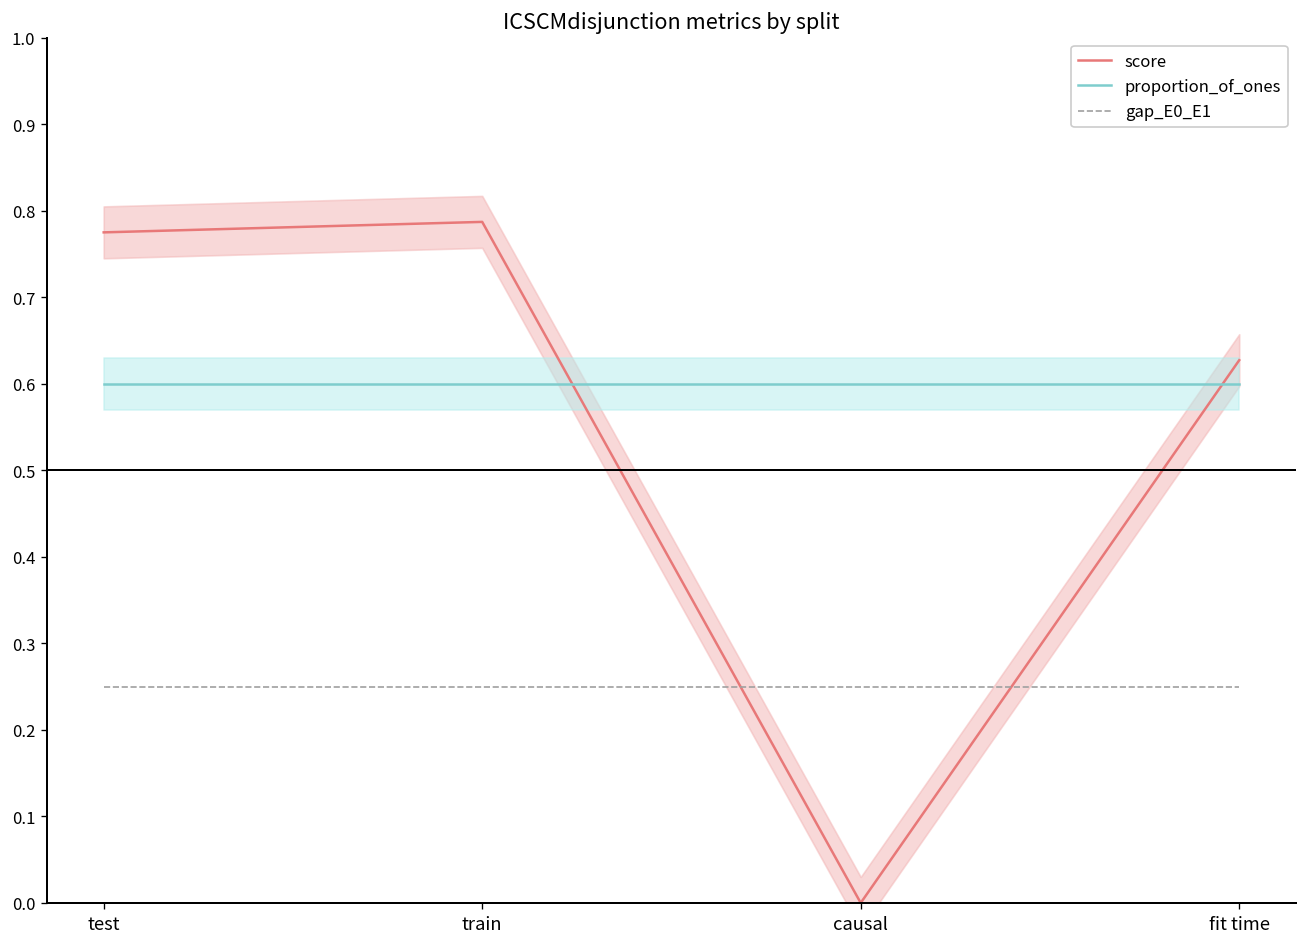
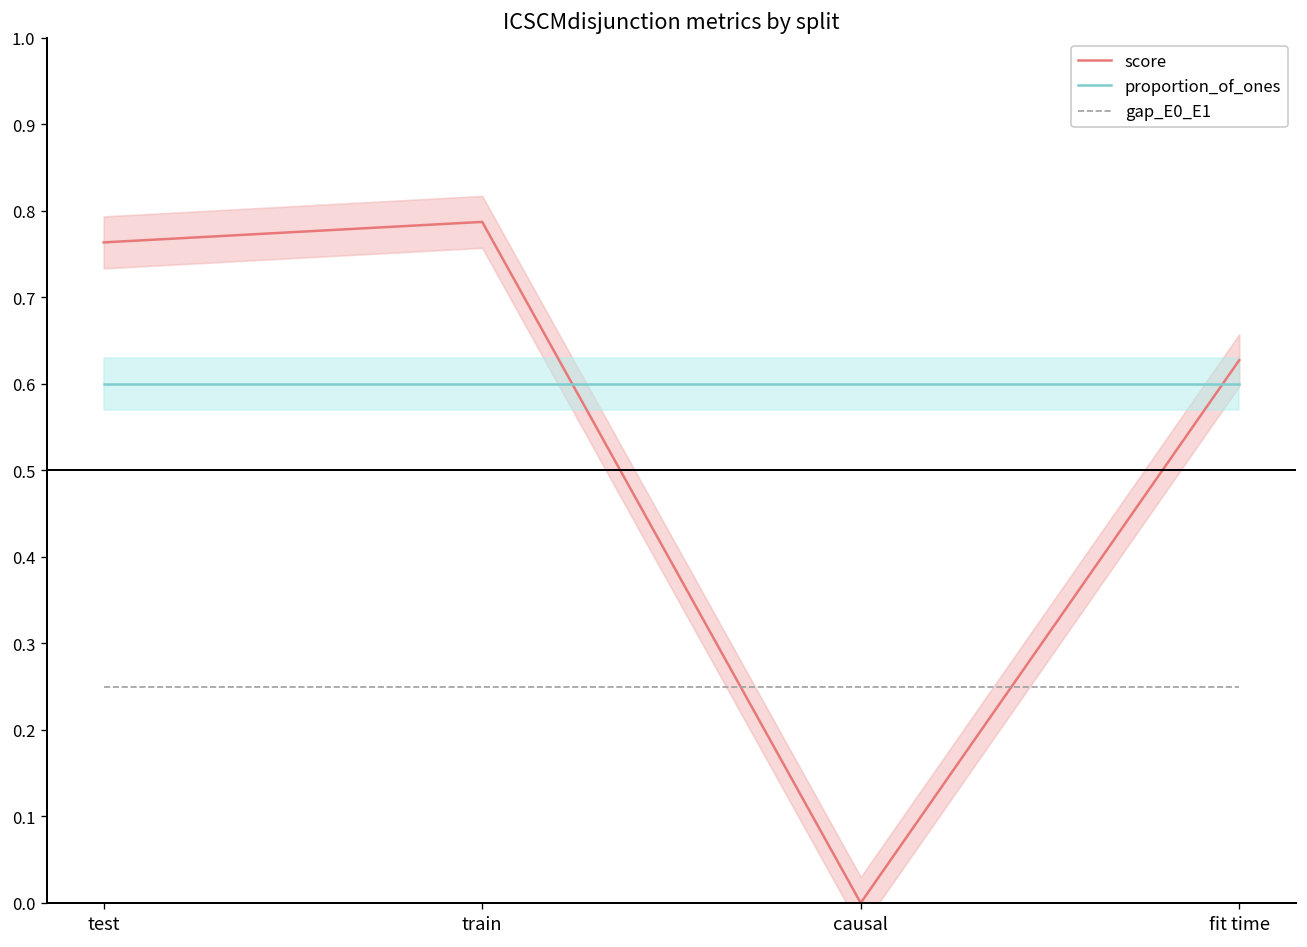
score, test: 0.78 -> 0.76
